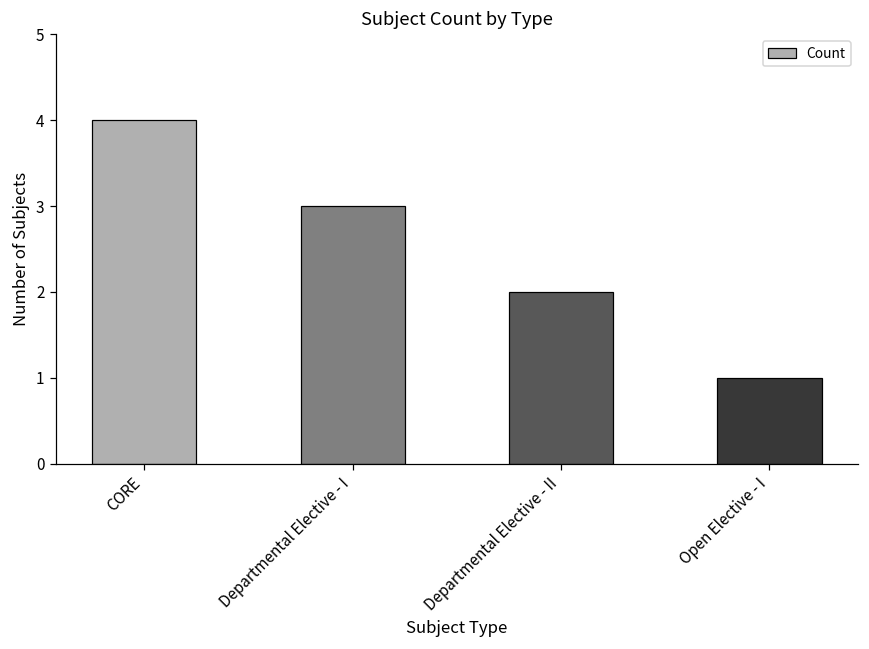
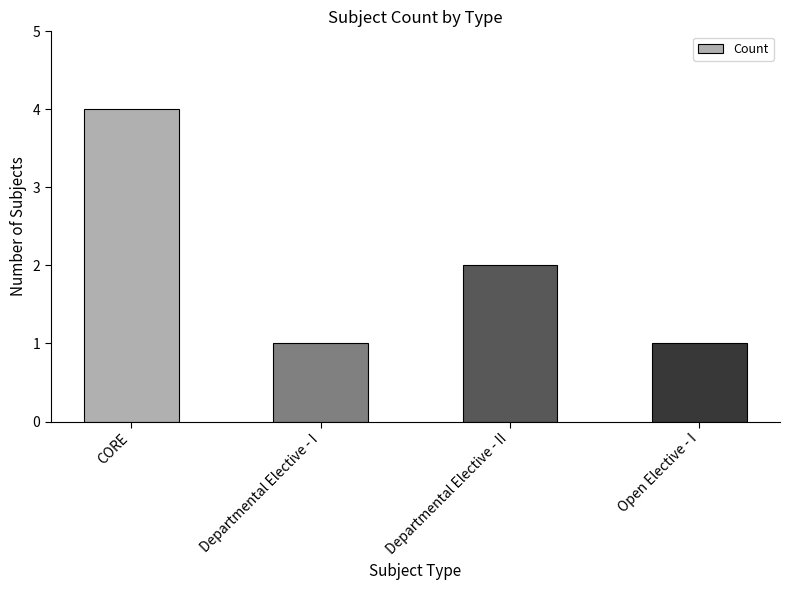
Departmental Elective - I: 3 -> 1
